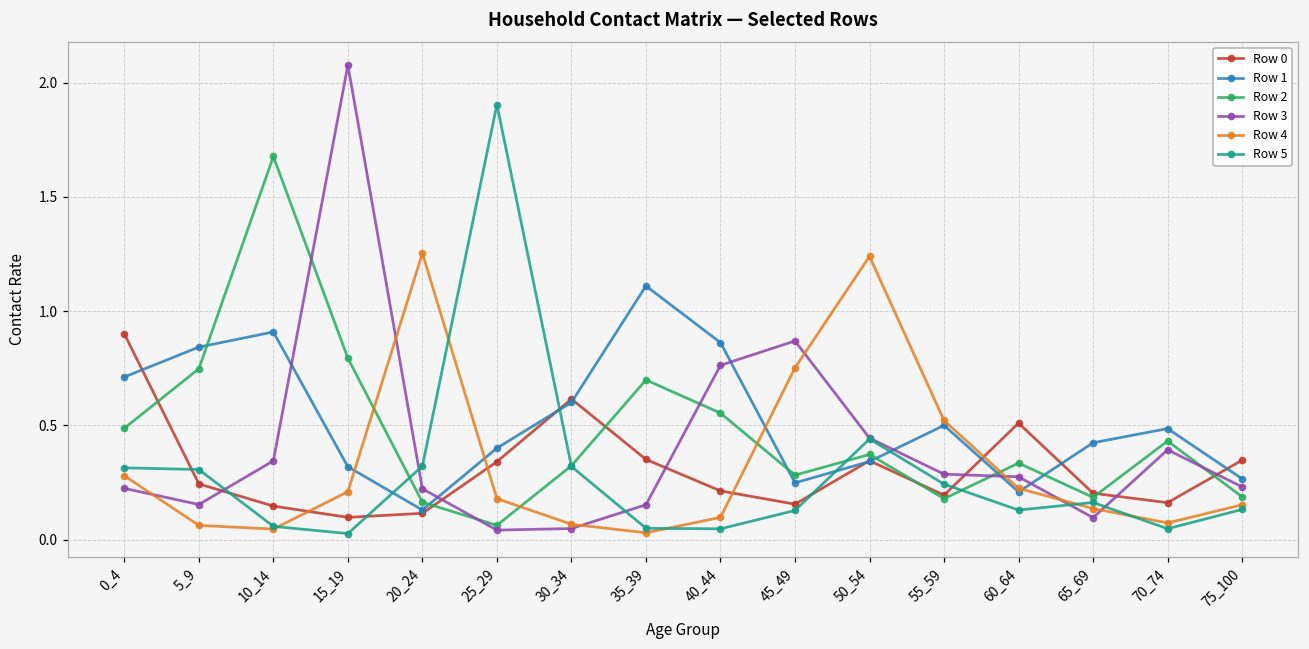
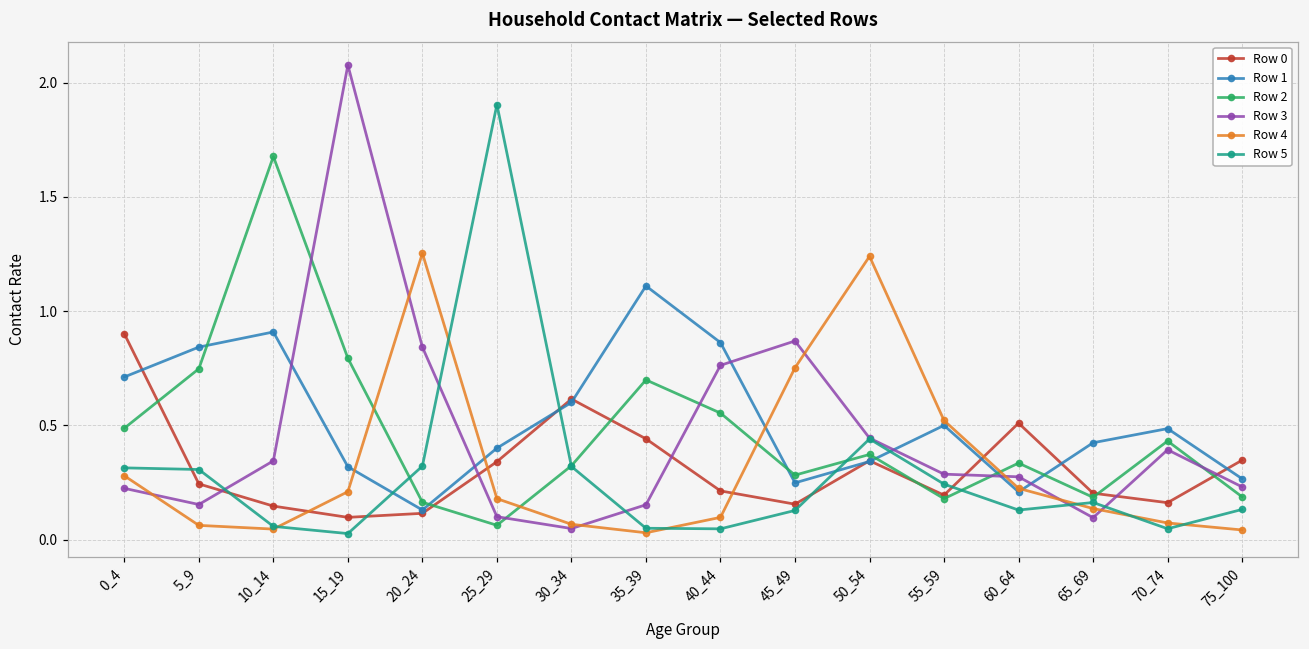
Row 3, 20_24: 0.22 -> 0.84
Row 3, 25_29: 0.04 -> 0.10
Row 0, 35_39: 0.35 -> 0.44
Row 4, 75_100: 0.15 -> 0.04
